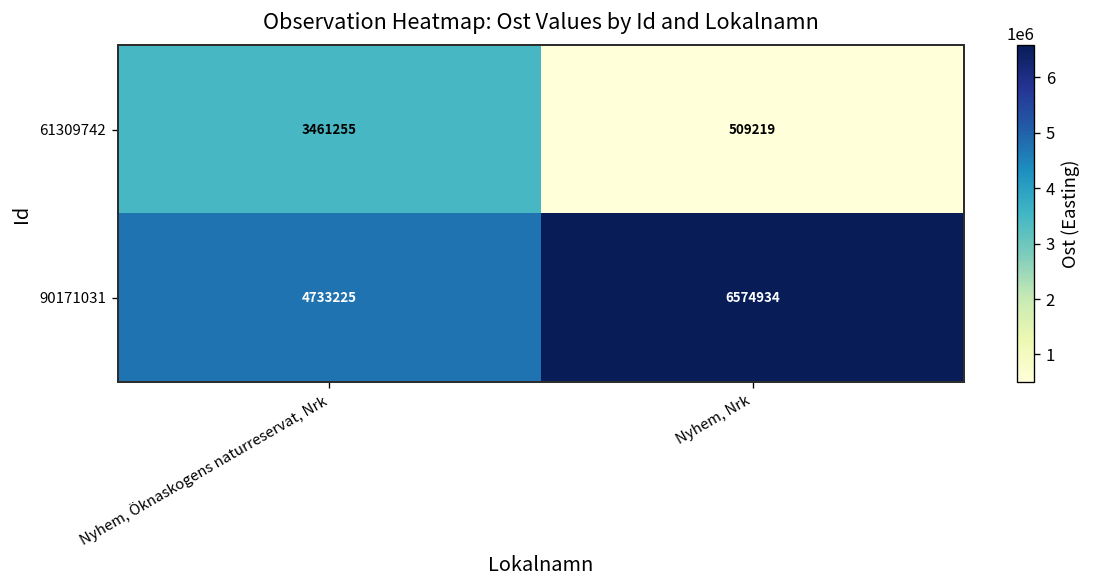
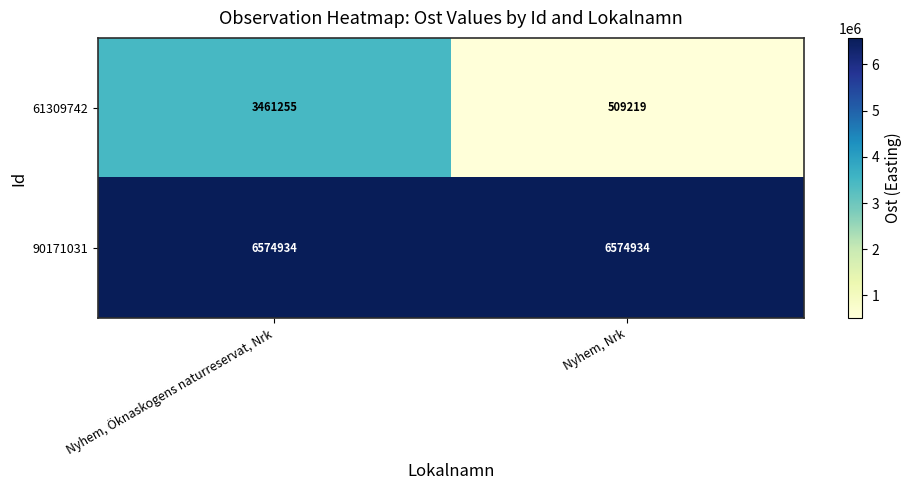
90171031, Nyhem, Öknaskogens naturreservat, Nrk: 4733225 -> 6574934
